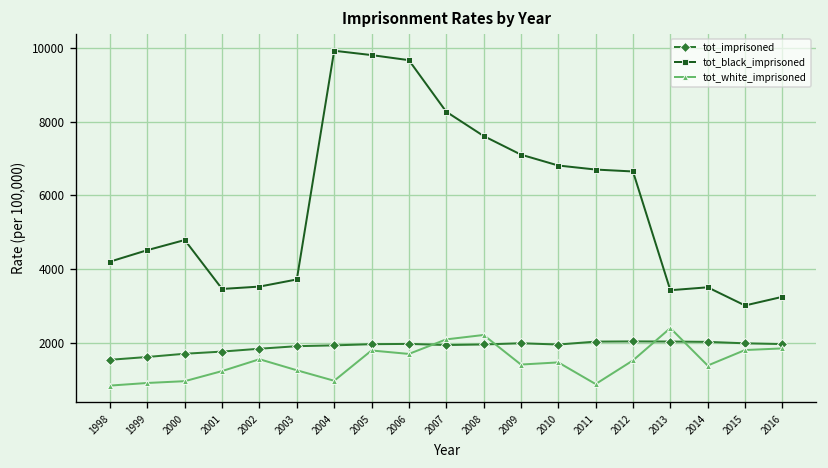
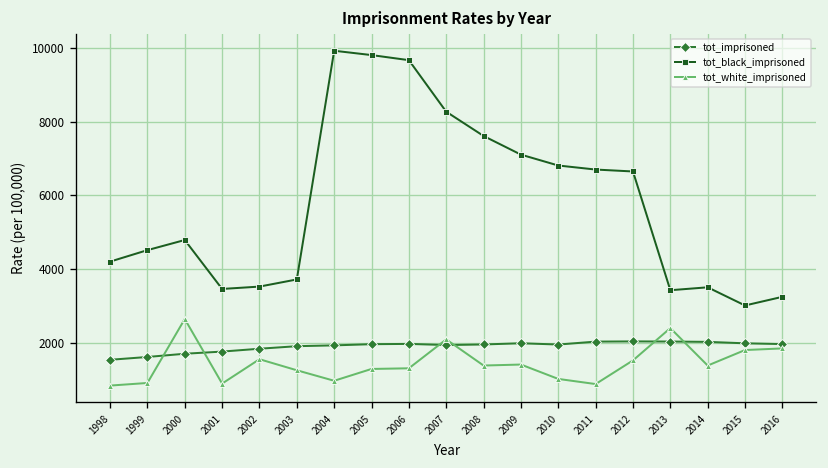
tot_white_imprisoned, 2000: 1000 -> 2600
tot_white_imprisoned, 2001: 1200 -> 900
tot_white_imprisoned, 2005: 1800 -> 1300
tot_white_imprisoned, 2006: 1700 -> 1300
tot_white_imprisoned, 2008: 2200 -> 1400
tot_white_imprisoned, 2010: 1500 -> 1000
